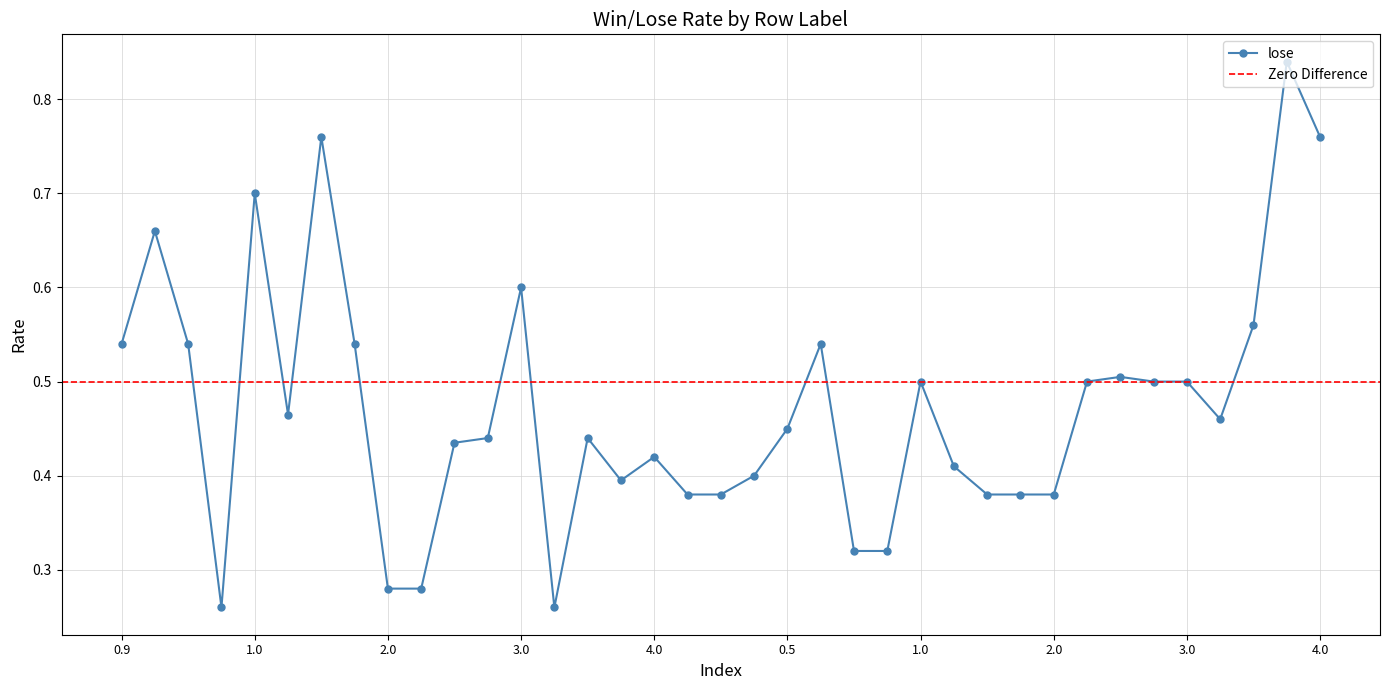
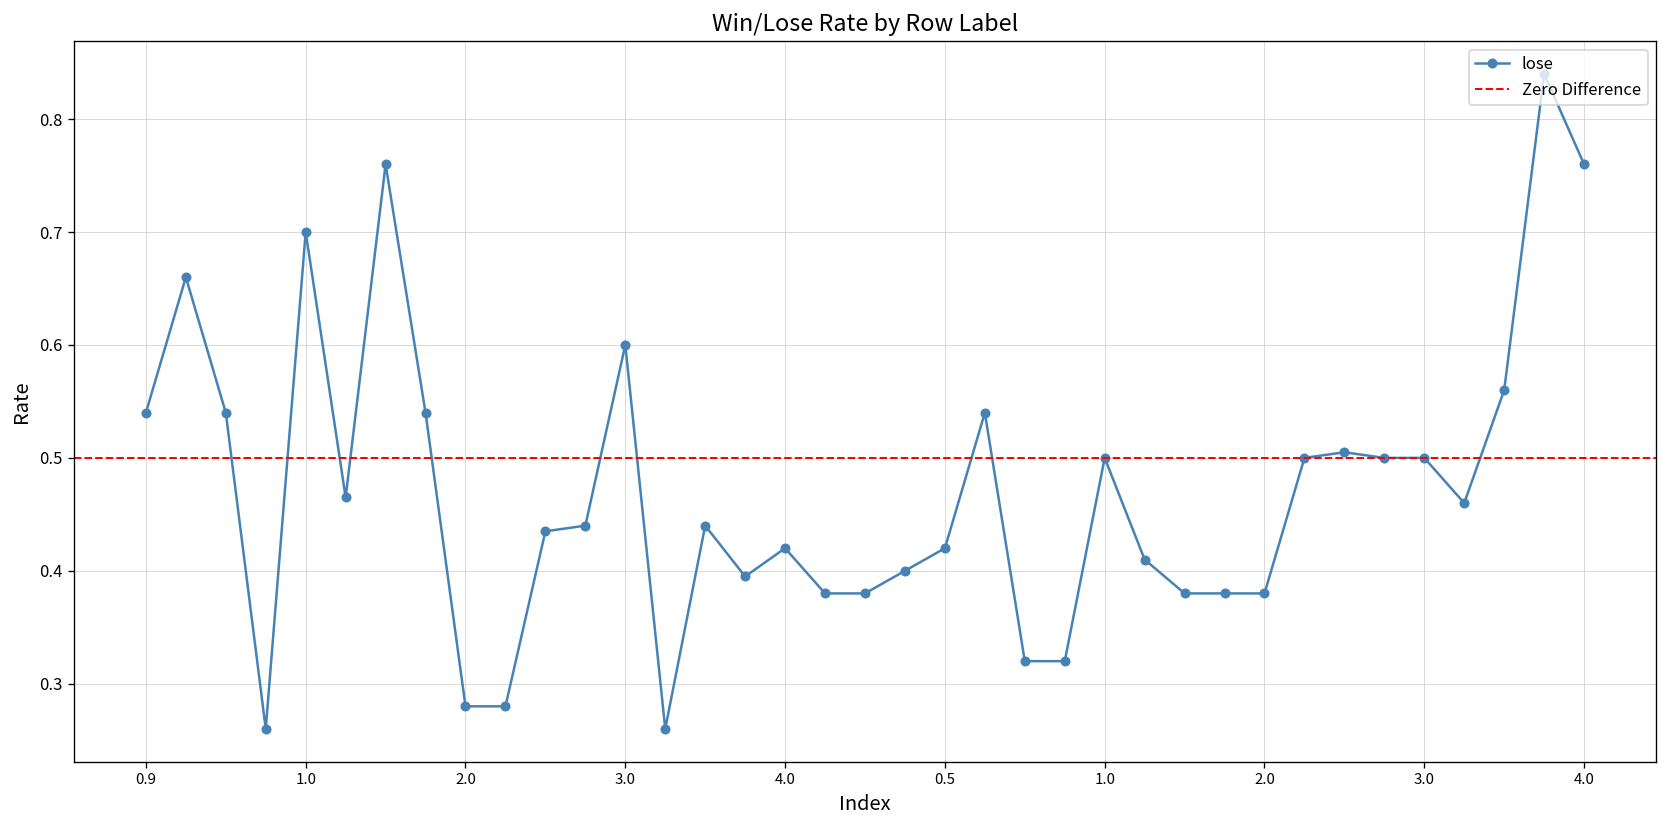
0.5: 0.45 -> 0.42
